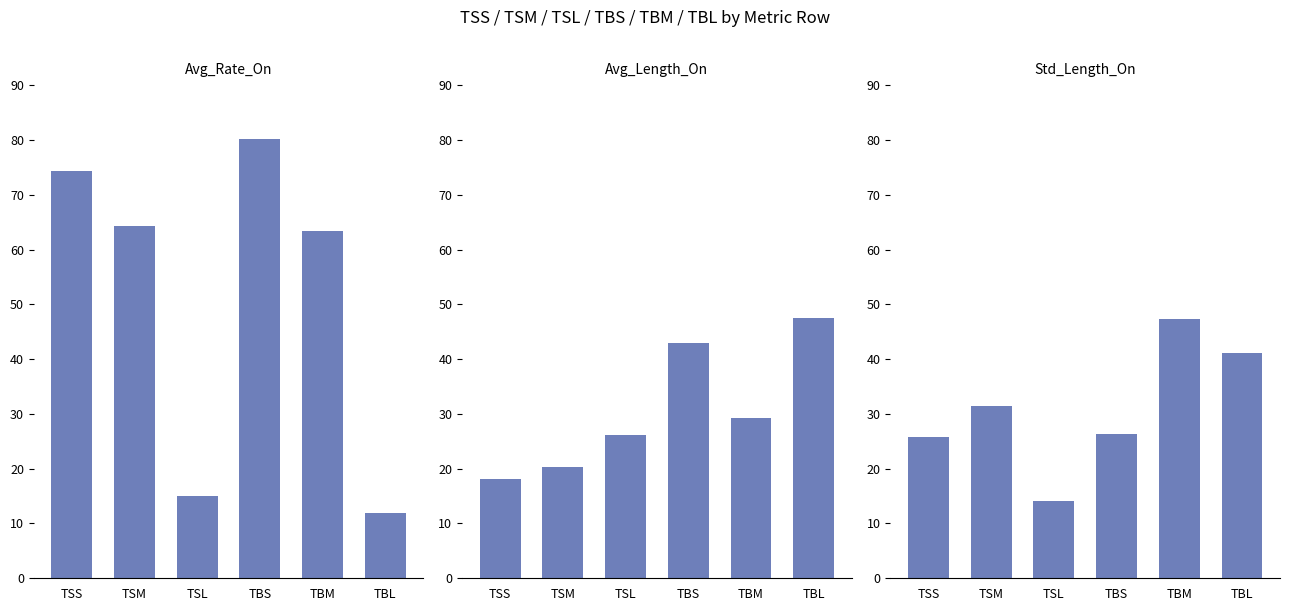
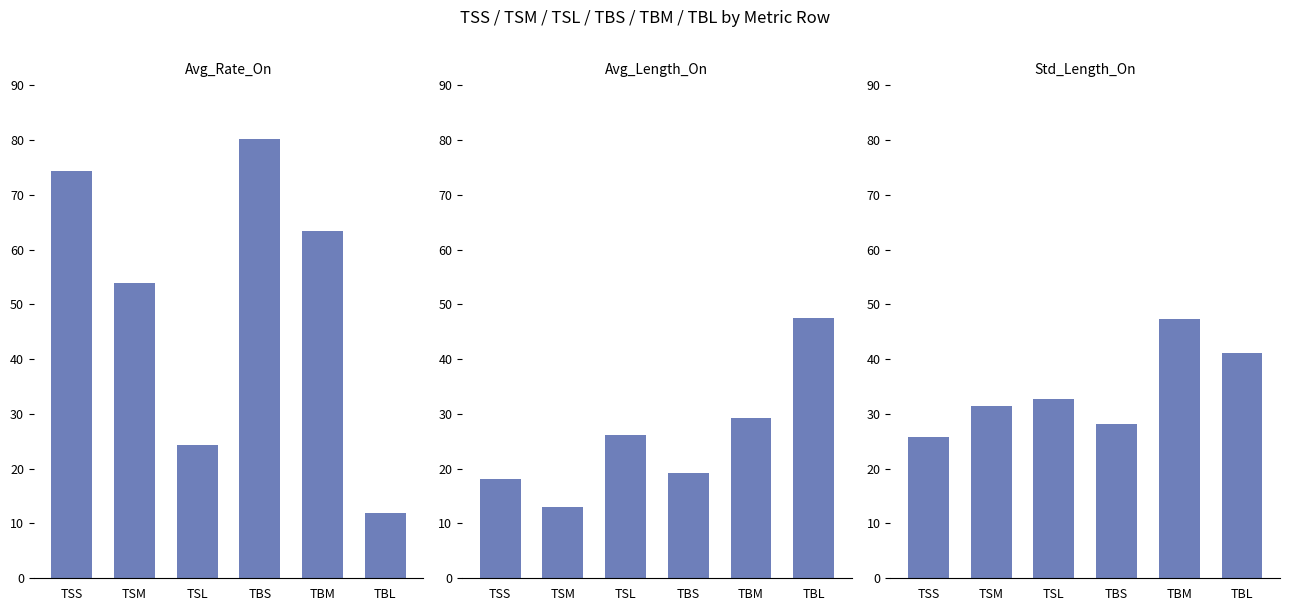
Avg_Rate_On, TSM: 64 -> 54
Avg_Rate_On, TSL: 15 -> 24
Avg_Length_On, TSM: 20 -> 13
Avg_Length_On, TBS: 43 -> 19
Std_Length_On, TSL: 14 -> 33
Std_Length_On, TBS: 26 -> 28
